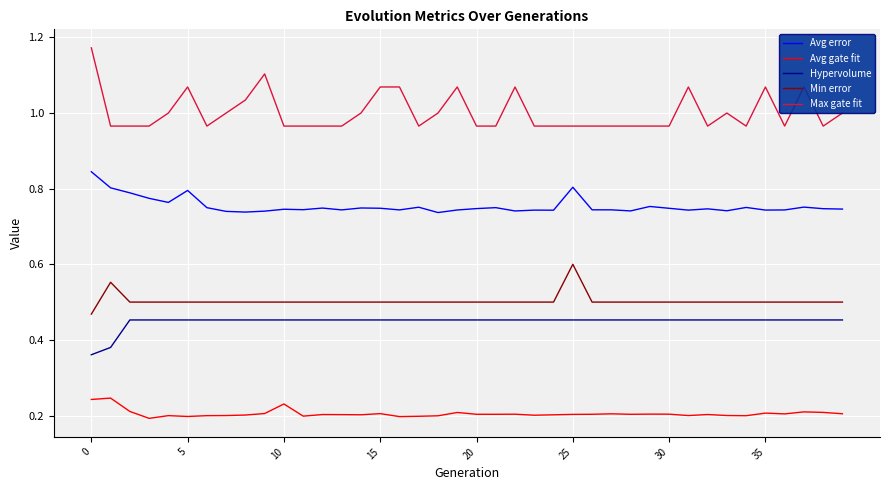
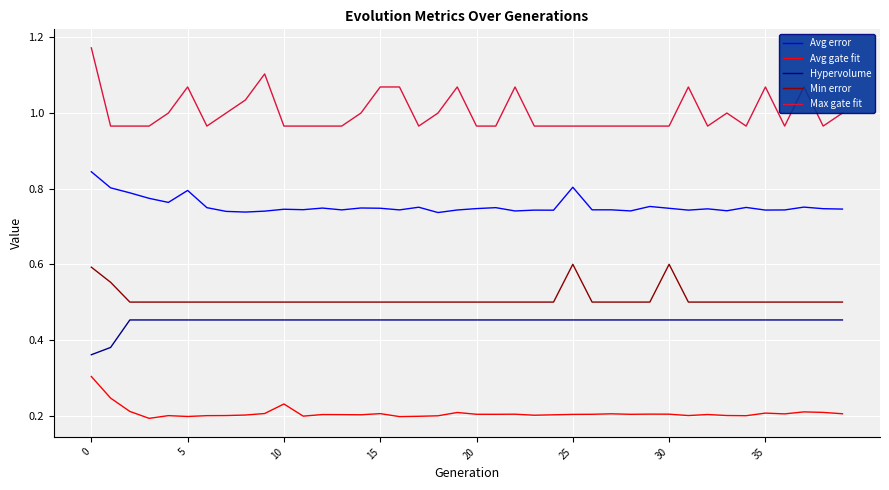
Avg gate fit, 0: 0.24 -> 0.30
Min error, 0: 0.47 -> 0.59
Min error, 30: 0.5 -> 0.6
